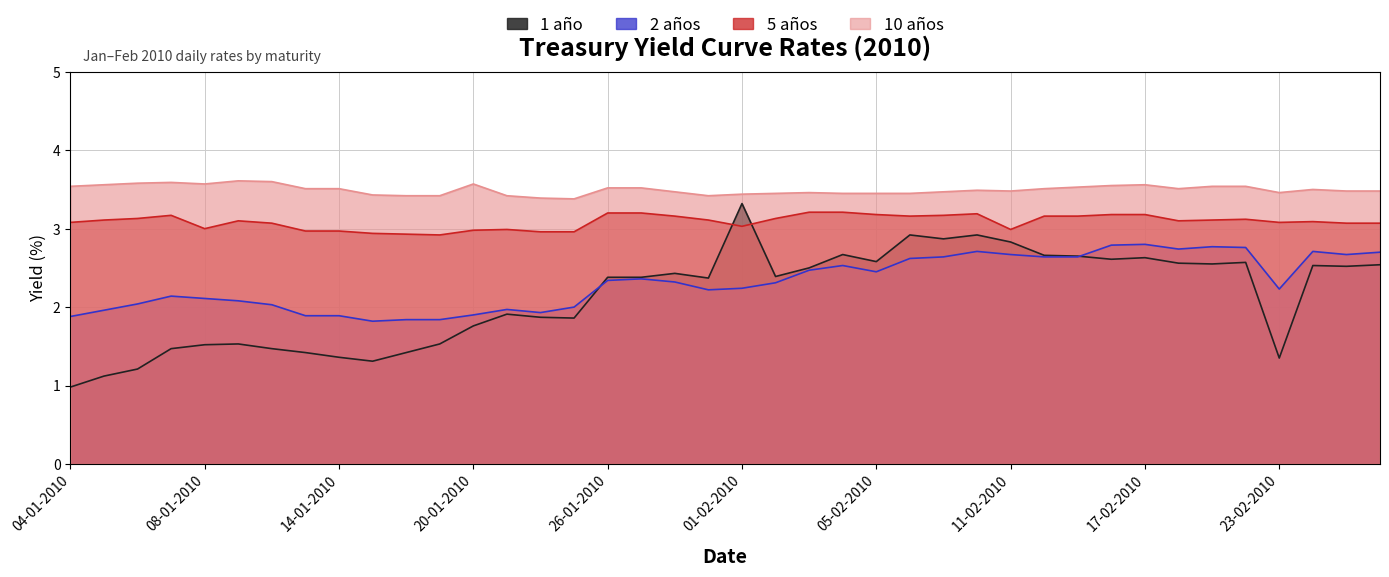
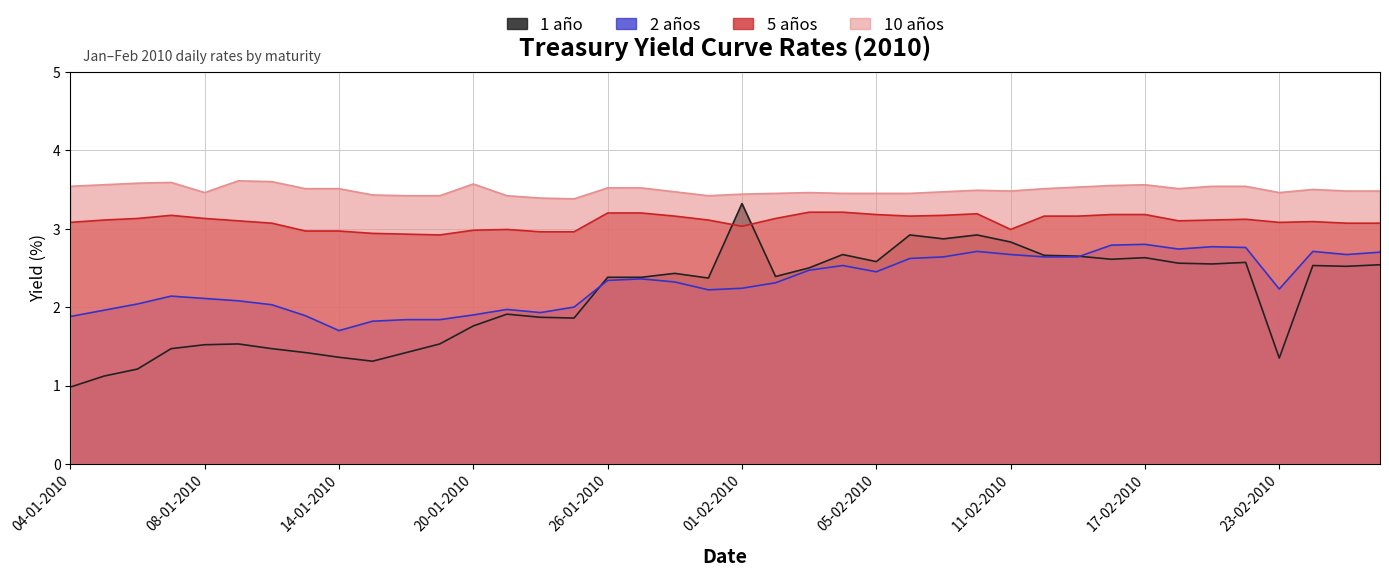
5 años, 08-01-2010: 3.0 -> 3.1
10 años, 08-01-2010: 3.6 -> 3.5
2 años, 14-01-2010: 1.9 -> 1.7
